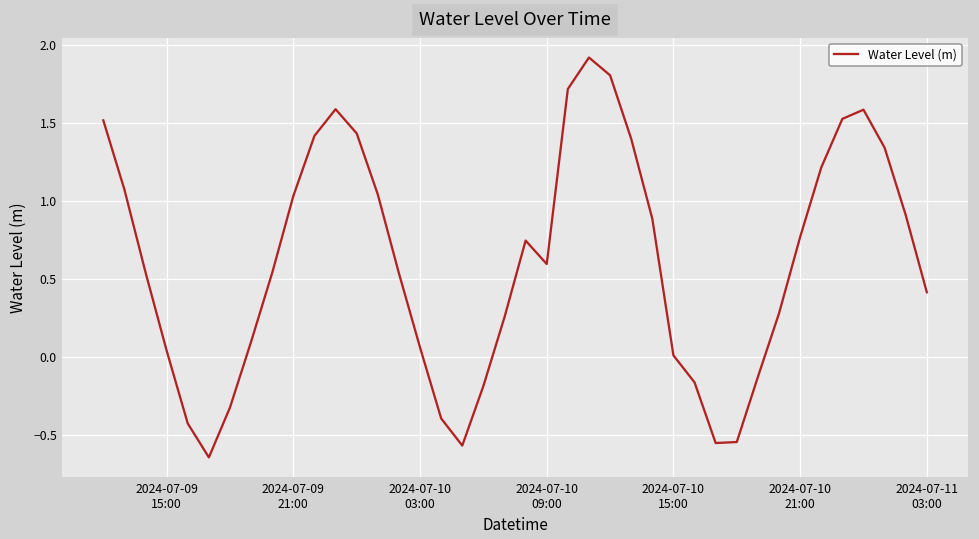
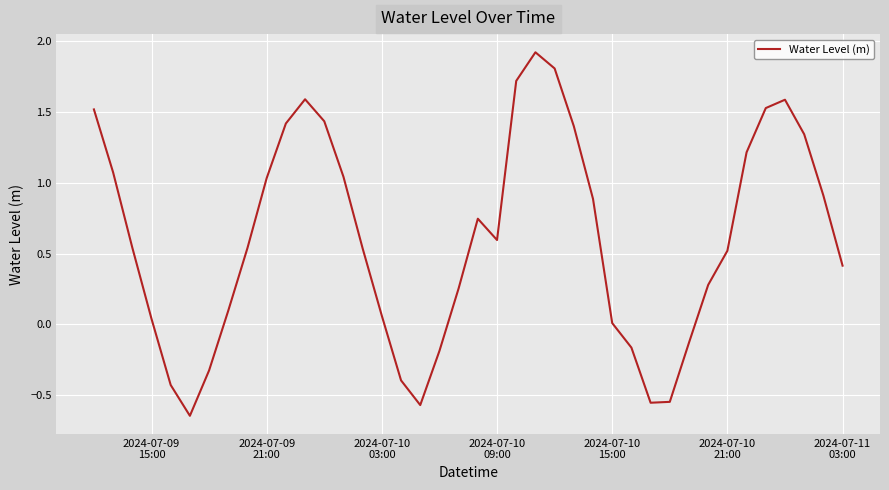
2024-07-10 21:00: 0.77 -> 0.52
